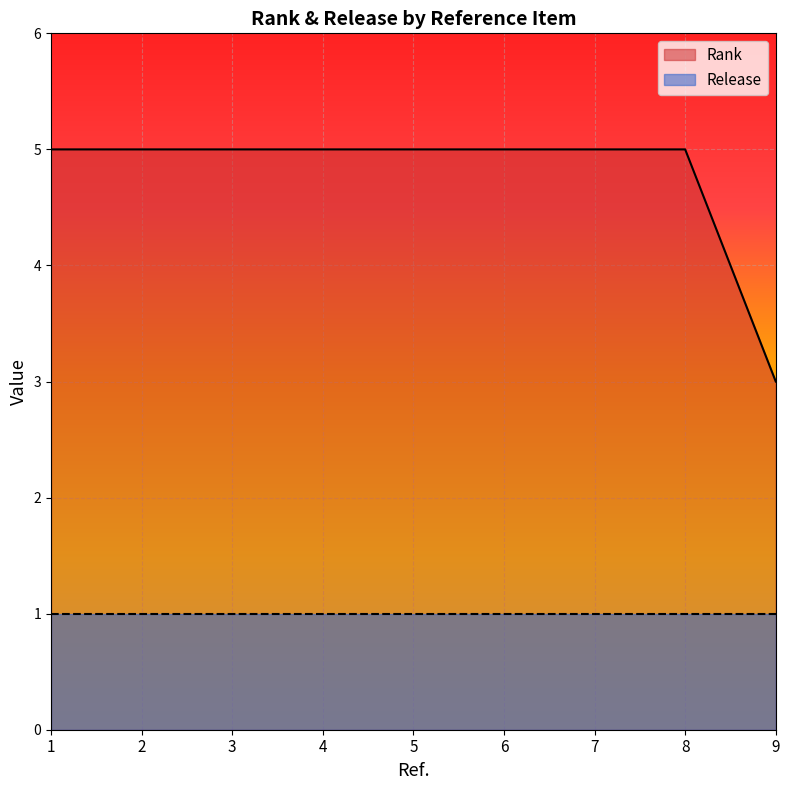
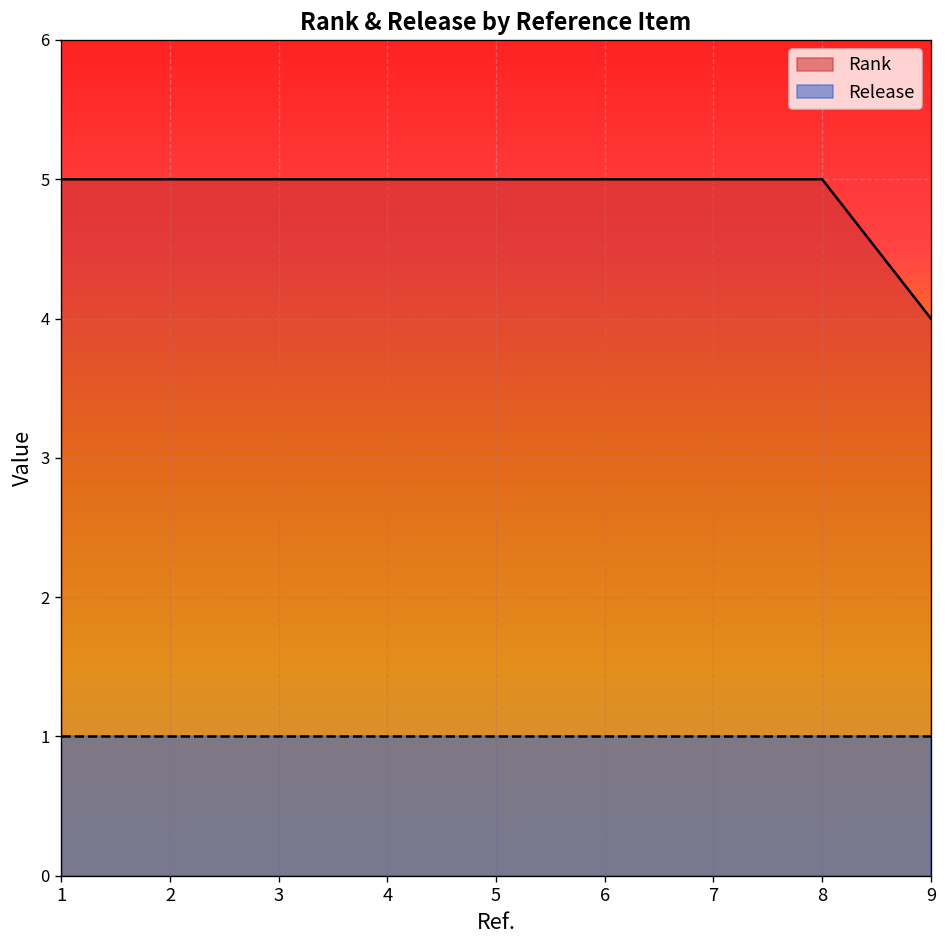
Rank, 9: 3 -> 4
